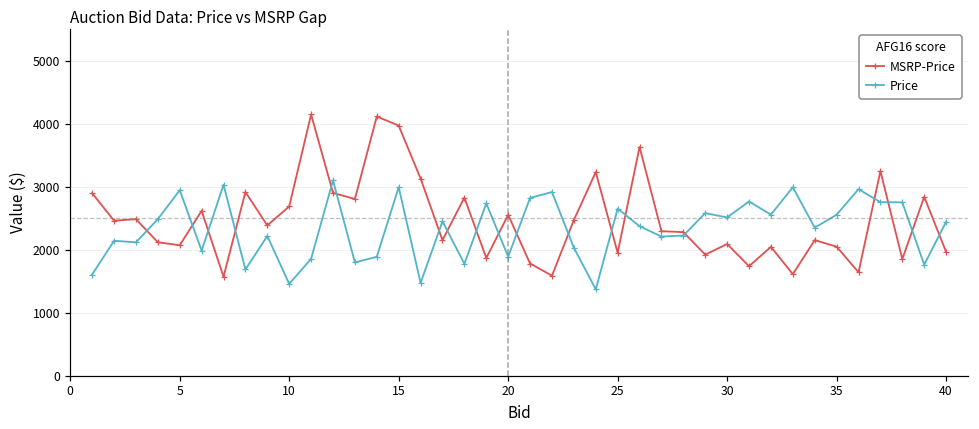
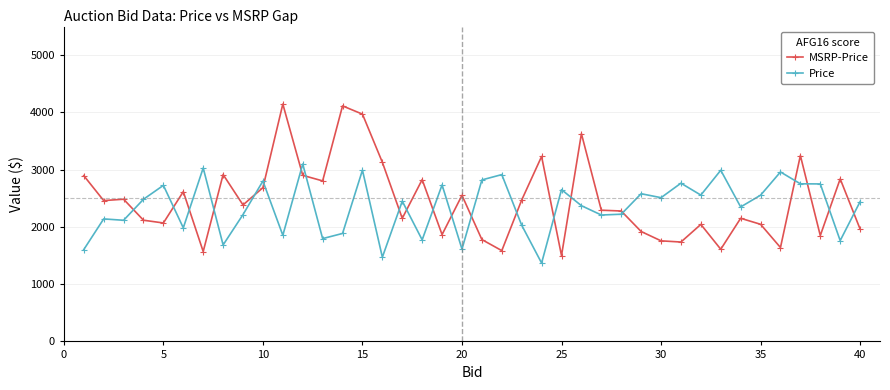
Price, 5: 2900 -> 2700
Price, 10: 1500 -> 2800
Price, 20: 1900 -> 1600
MSRP-Price, 25: 1900 -> 1500
MSRP-Price, 30: 2100 -> 1800
